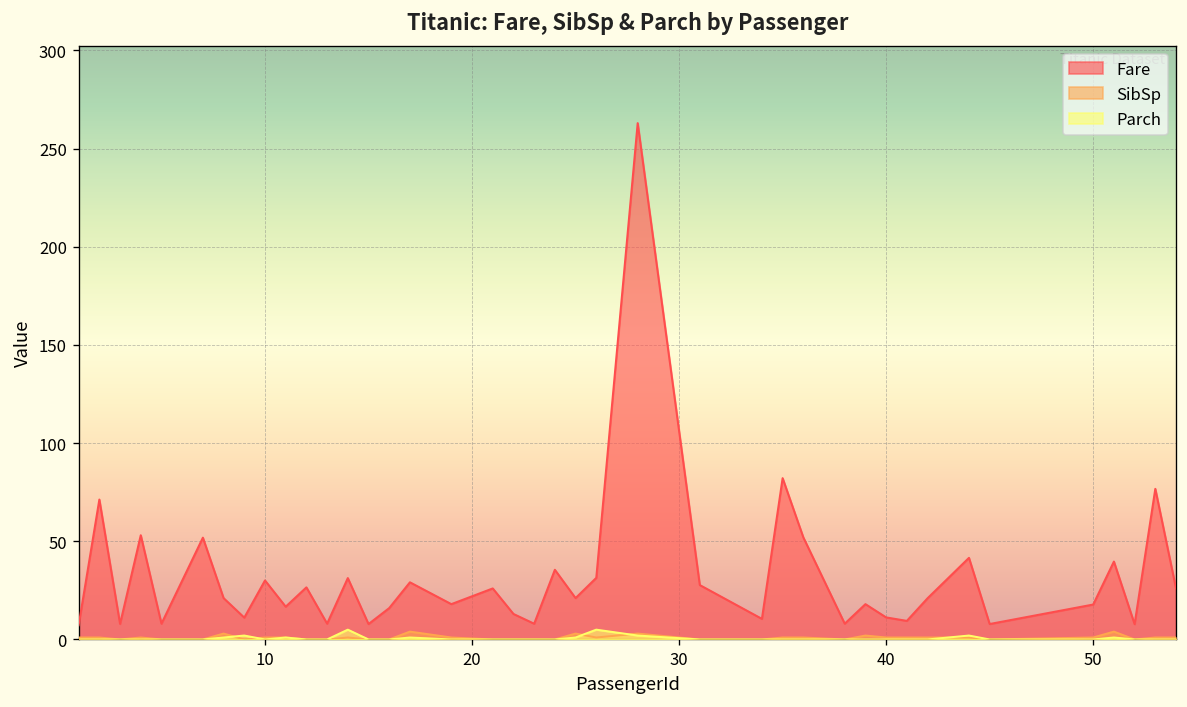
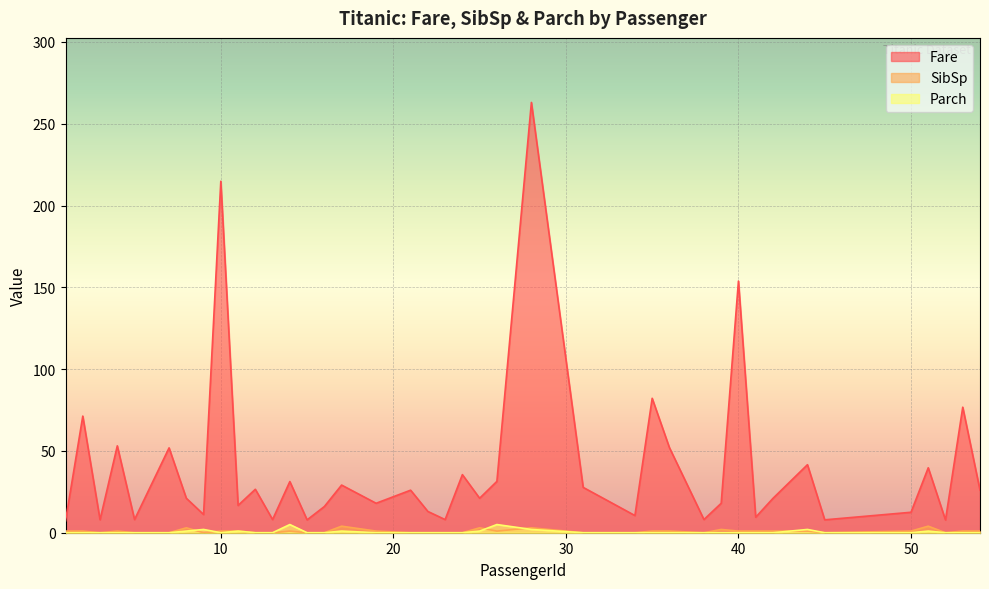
Fare, 10: 30 -> 215
Fare, 40: 11 -> 154
Fare, 50: 18 -> 13
